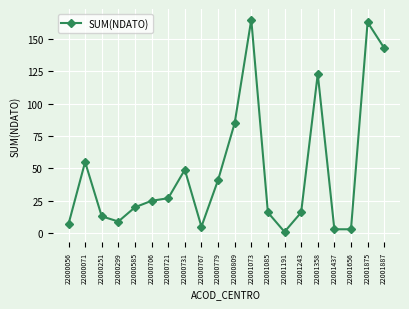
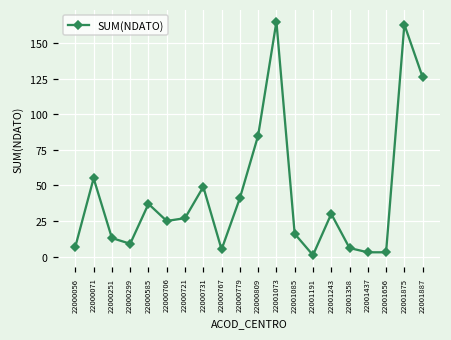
22000585: 20 -> 37
22001243: 16 -> 30
22001358: 123 -> 6
22001887: 143 -> 126
